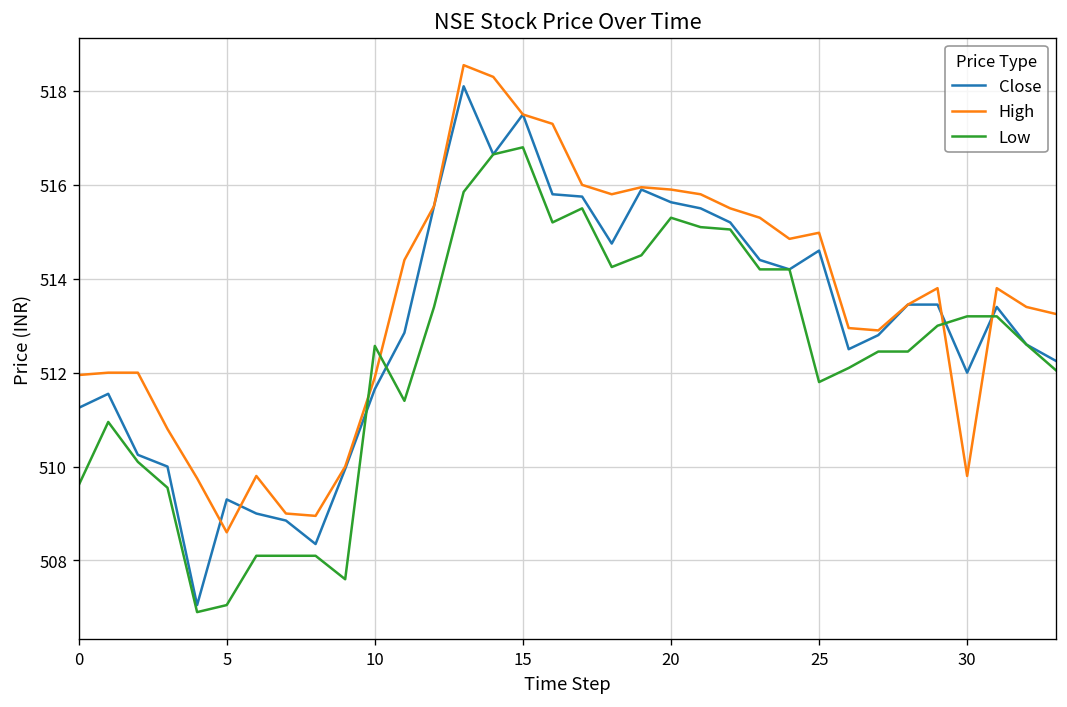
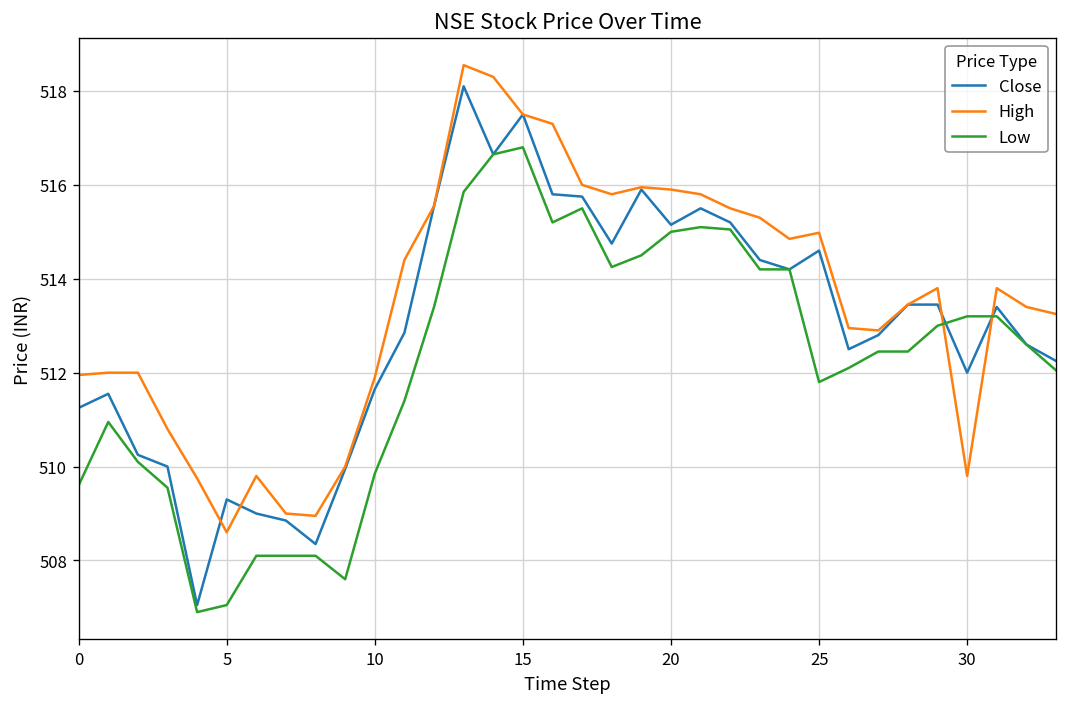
Low, 10: 512.6 -> 509.9
Close, 20: 515.6 -> 515.2
Low, 20: 515.3 -> 515.0
